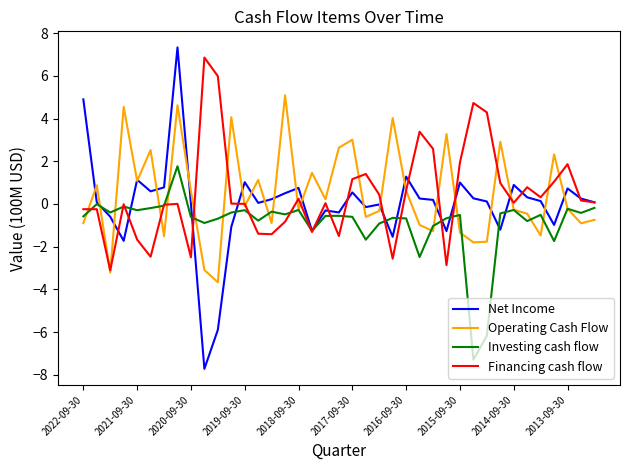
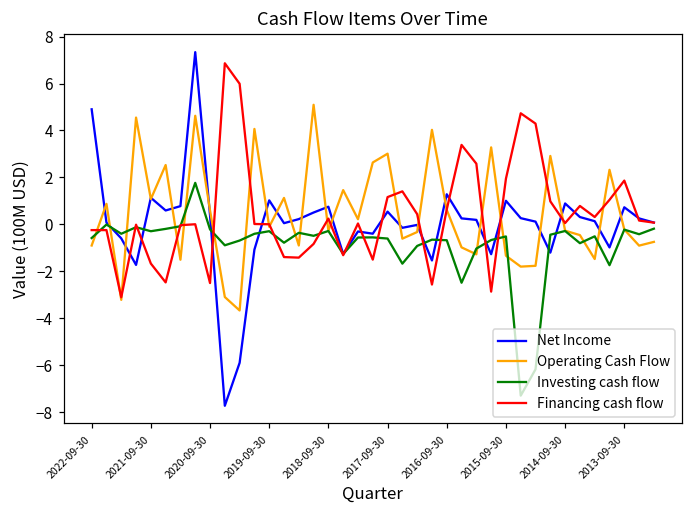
Net Income, 2020-09-30: 0.0 -> 0.4
Investing cash flow, 2020-09-30: -0.6 -> -0.2
